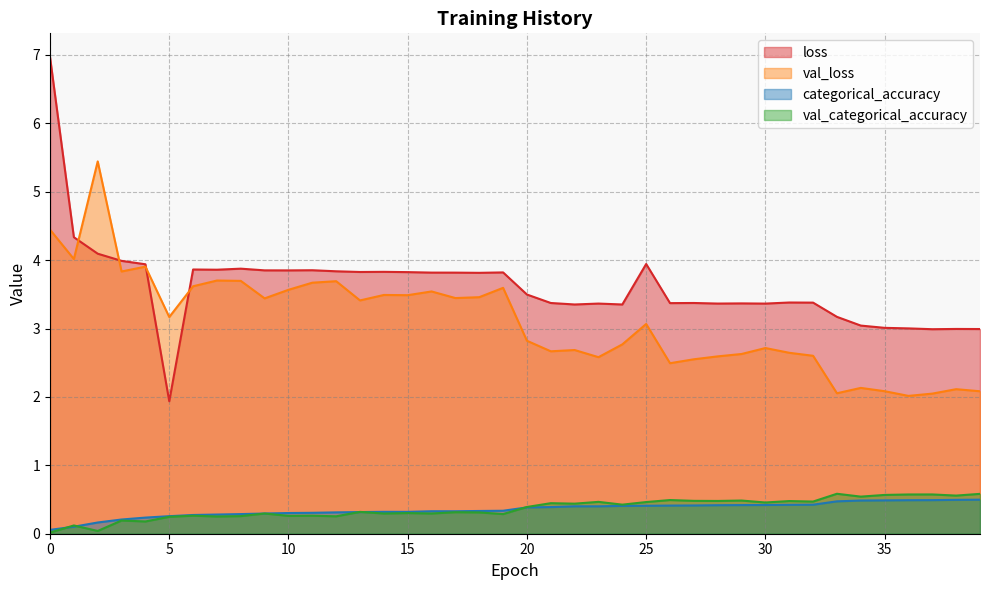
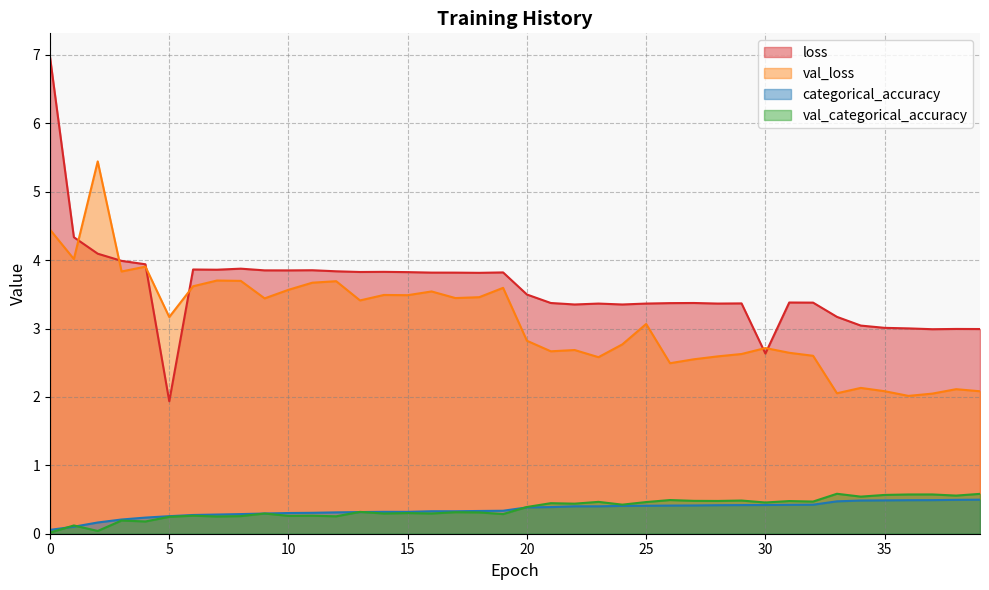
loss, 25: 3.9 -> 3.4
loss, 30: 3.4 -> 2.6
